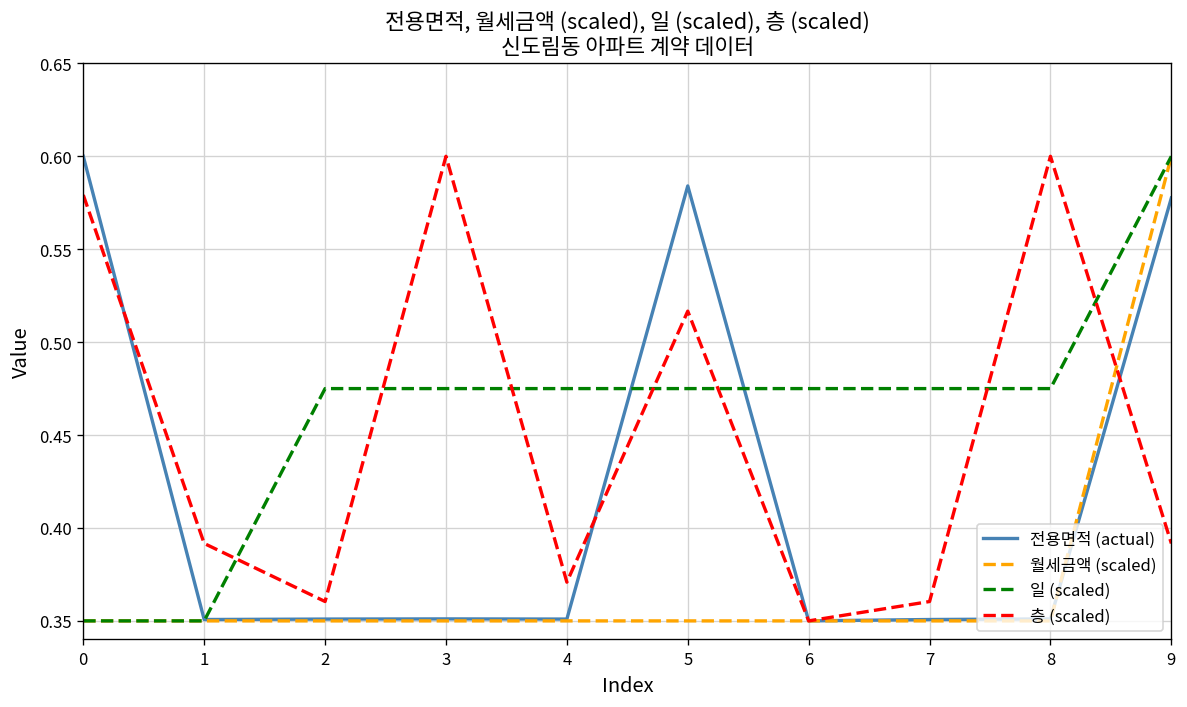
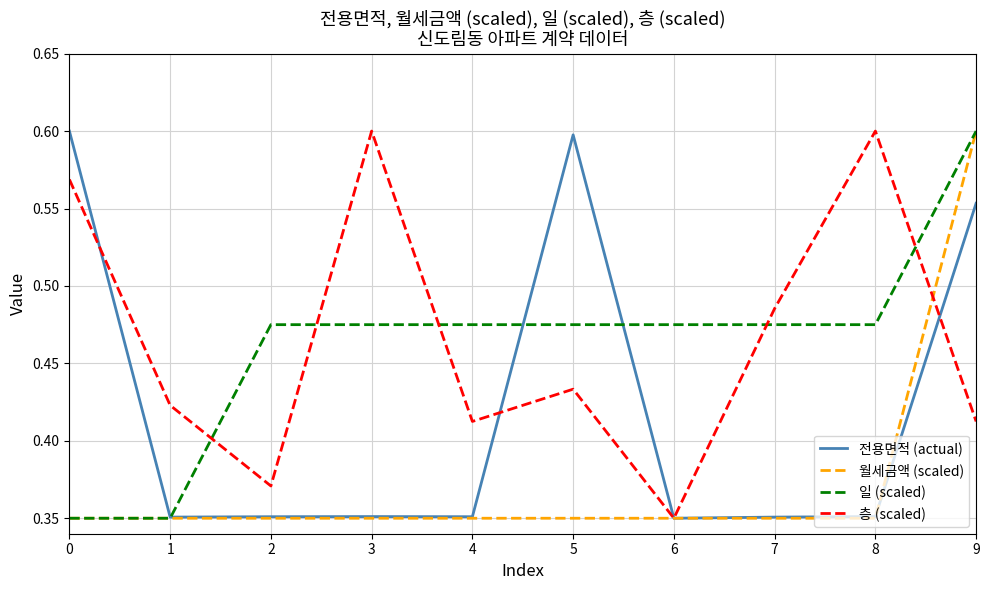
층 (scaled), 0: 0.579 -> 0.569
층 (scaled), 1: 0.392 -> 0.423
층 (scaled), 2: 0.360 -> 0.371
층 (scaled), 4: 0.371 -> 0.413
전용면적 (actual), 5: 0.584 -> 0.598
층 (scaled), 5: 0.517 -> 0.433
층 (scaled), 7: 0.360 -> 0.485
전용면적 (actual), 9: 0.578 -> 0.553
층 (scaled), 9: 0.392 -> 0.413
